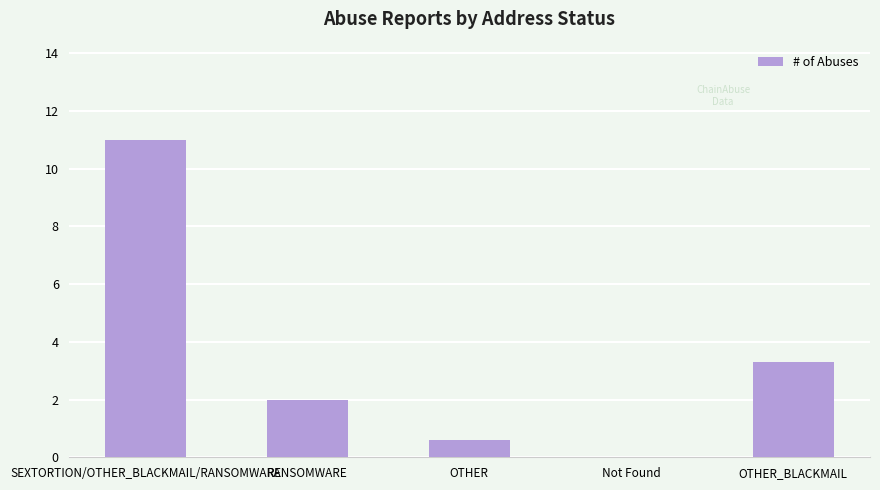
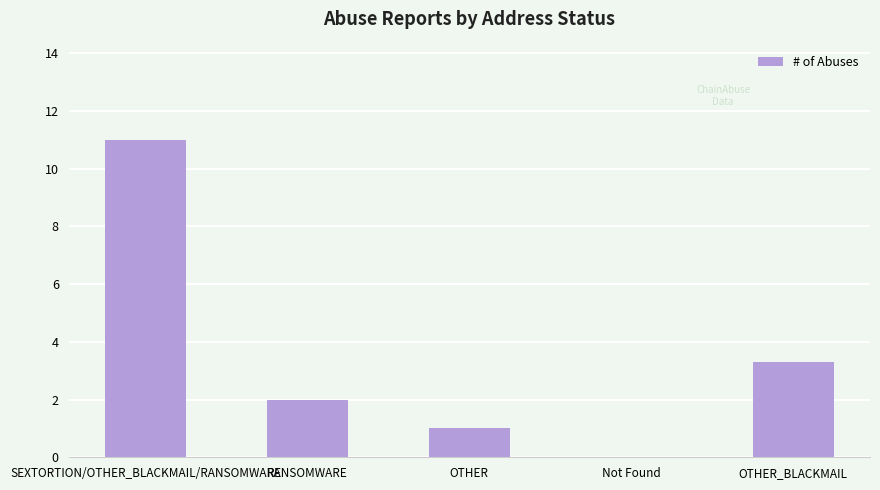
OTHER: 0.6 -> 1.0
